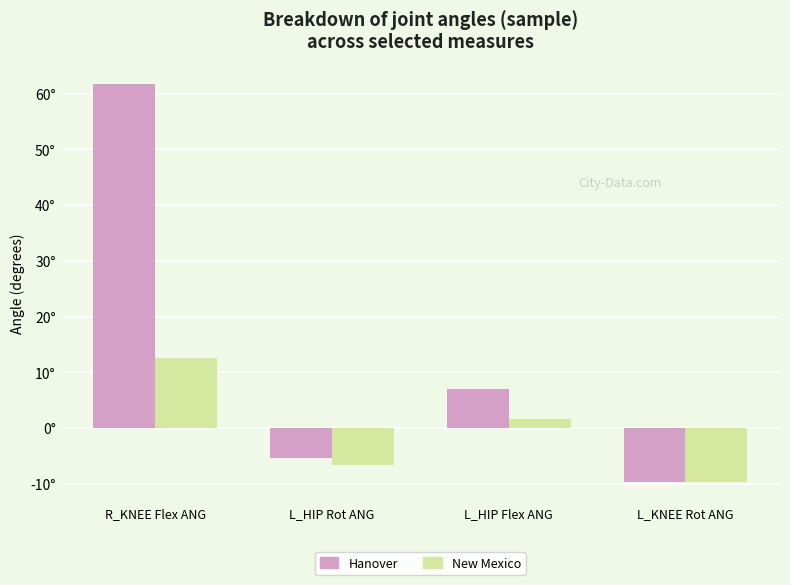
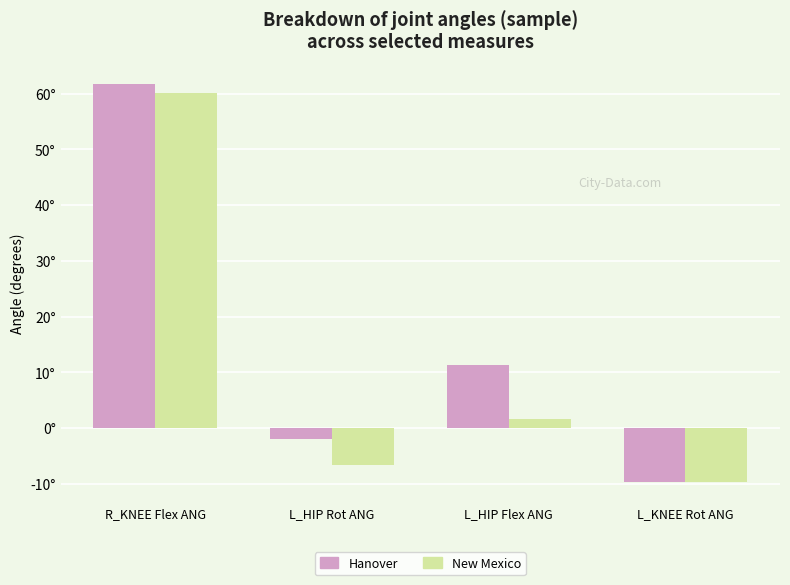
New Mexico, R_KNEE Flex ANG: 13° -> 60°
Hanover, L_HIP Rot ANG: -5° -> -2°
Hanover, L_HIP Flex ANG: 7° -> 11°
